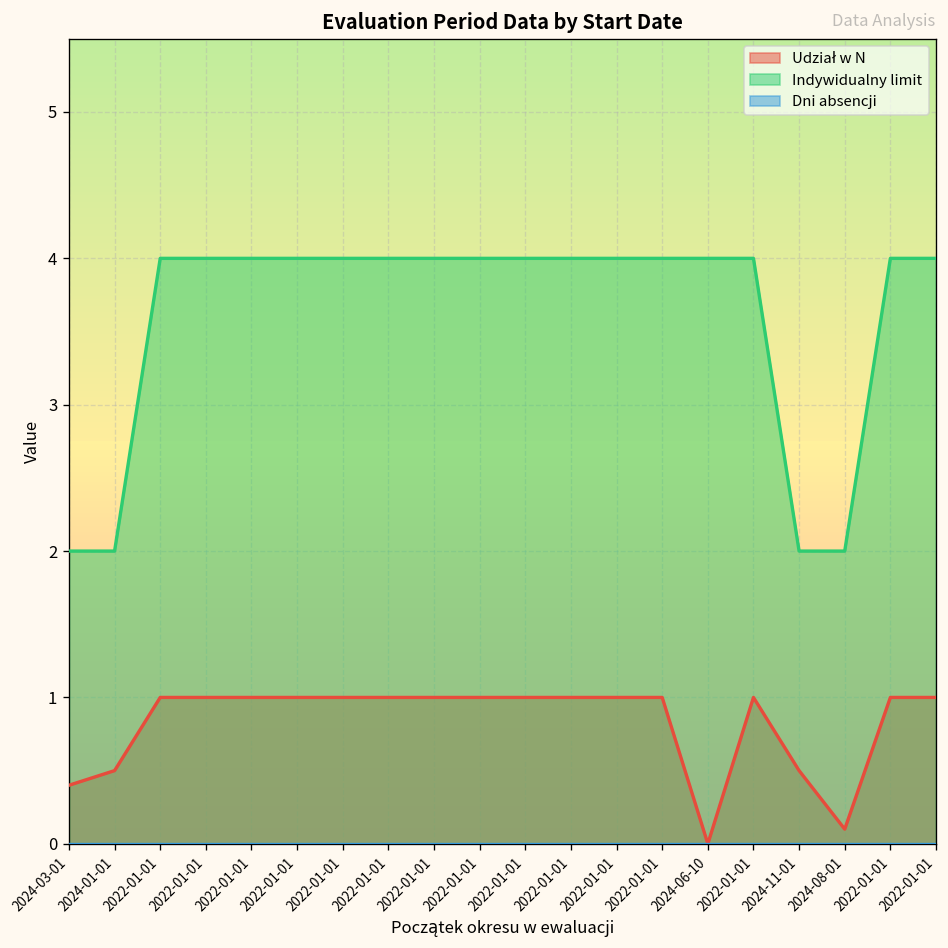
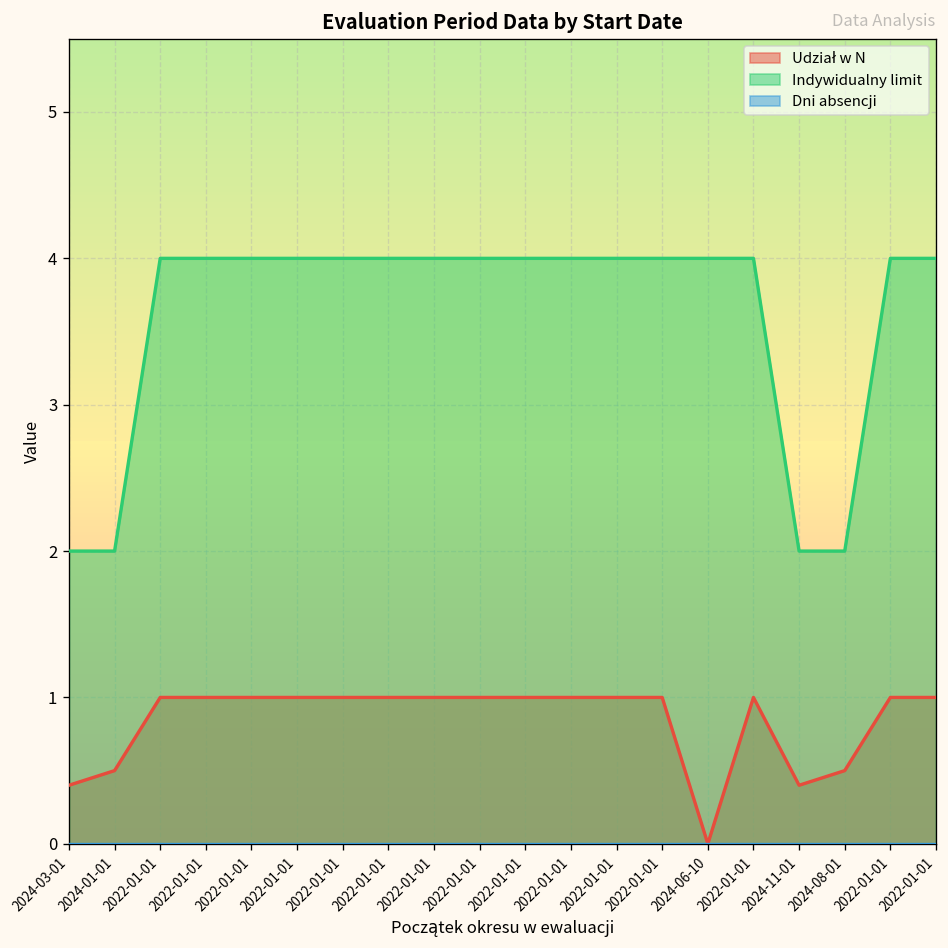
Udział w N, 2024-11-01: 0.5 -> 0.4
Udział w N, 2024-08-01: 0.1 -> 0.5
